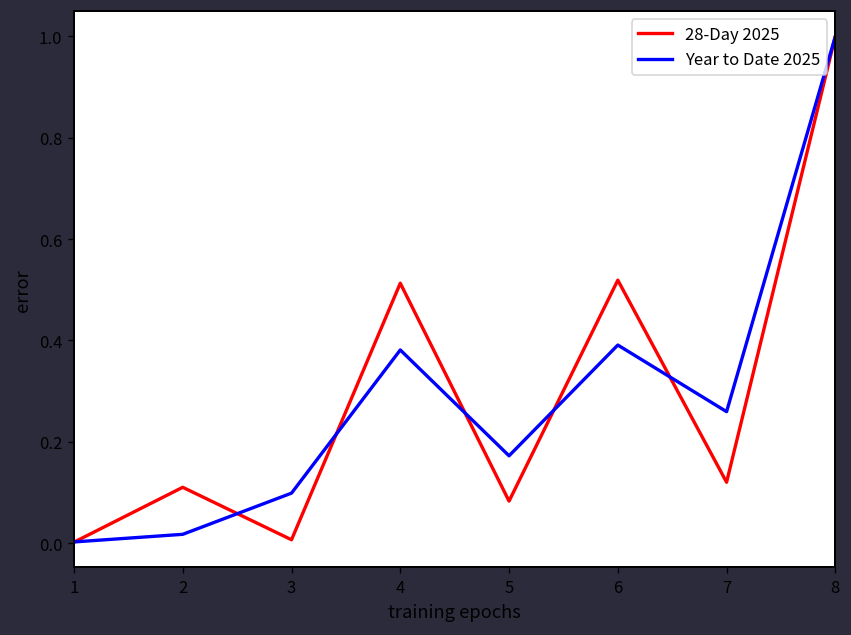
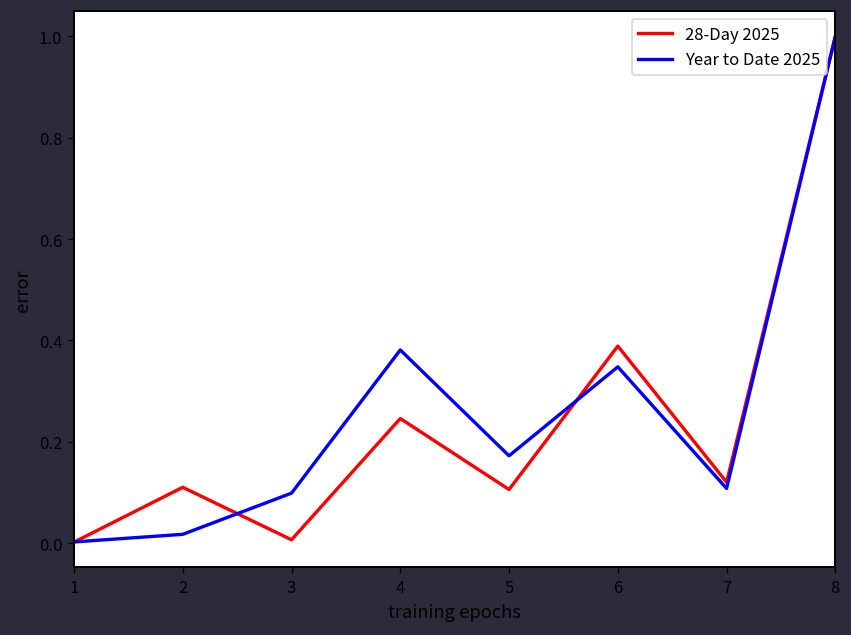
28-Day 2025, 4: 0.51 -> 0.25
28-Day 2025, 5: 0.08 -> 0.11
28-Day 2025, 6: 0.52 -> 0.39
Year to Date 2025, 6: 0.39 -> 0.35
Year to Date 2025, 7: 0.26 -> 0.11
